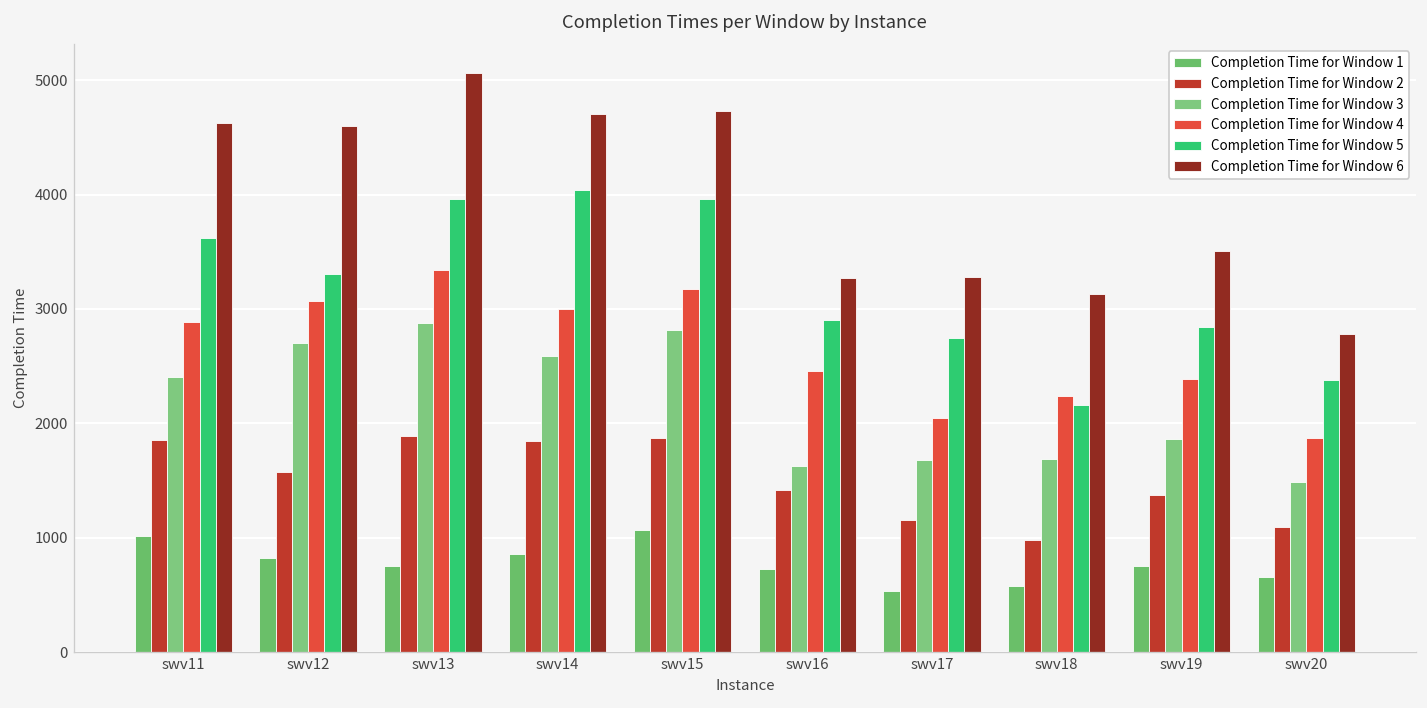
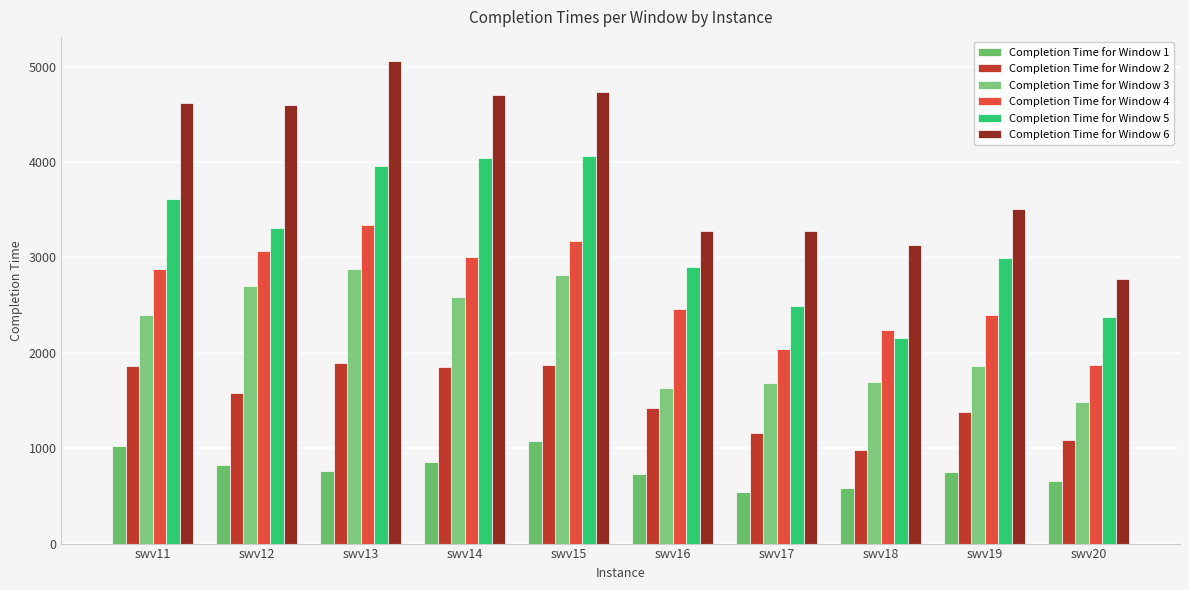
Completion Time for Window 5, swv15: 4000 -> 4100
Completion Time for Window 5, swv17: 2700 -> 2500
Completion Time for Window 5, swv19: 2800 -> 3000
